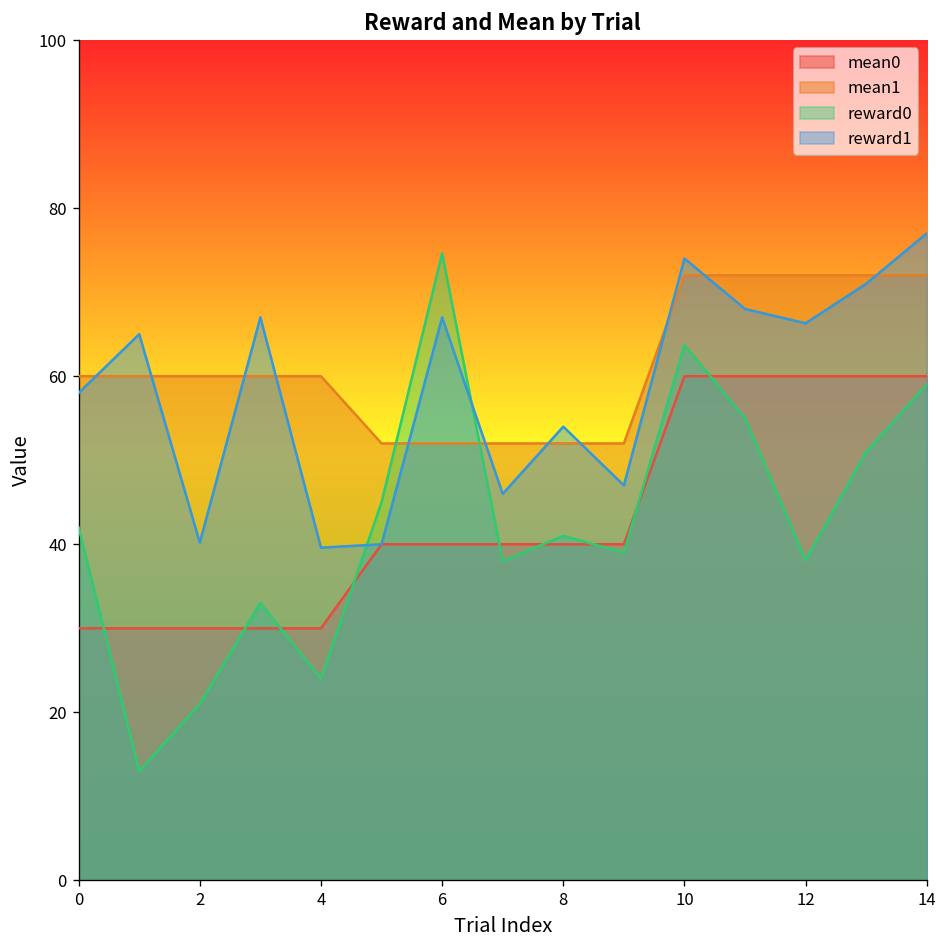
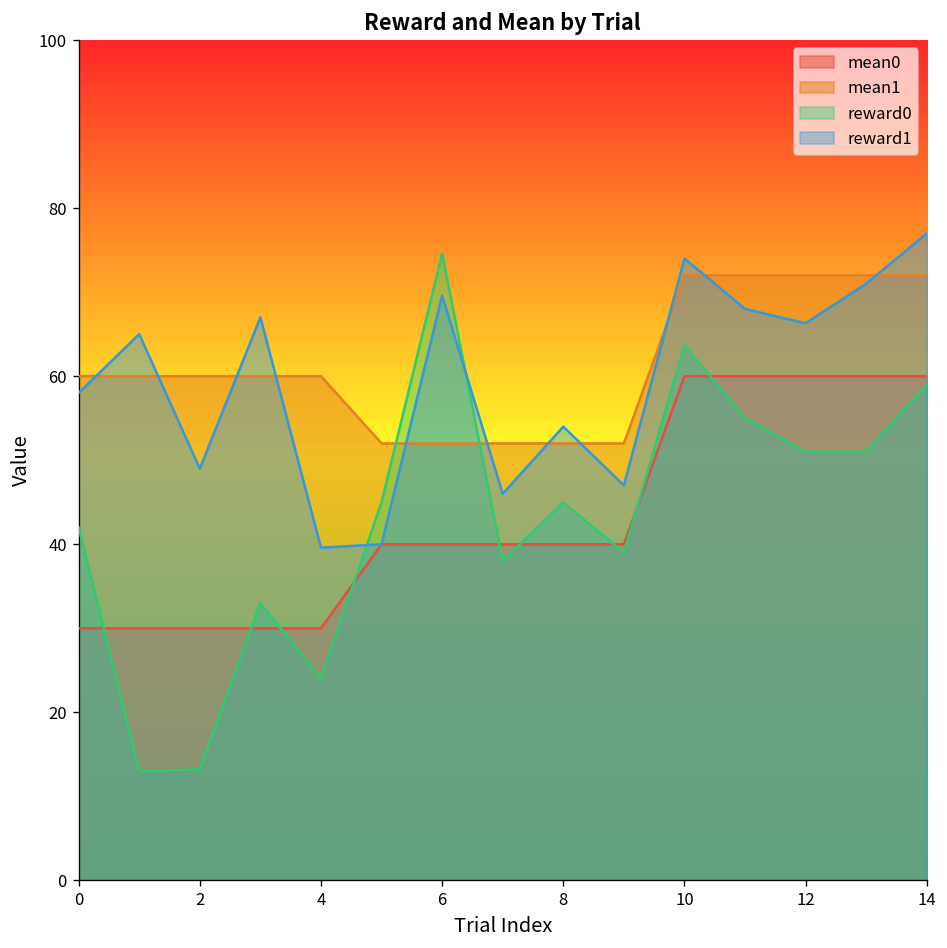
reward0, 2: 21 -> 13
reward1, 2: 40 -> 49
reward1, 6: 67 -> 70
reward0, 8: 41 -> 45
reward0, 12: 38 -> 51
